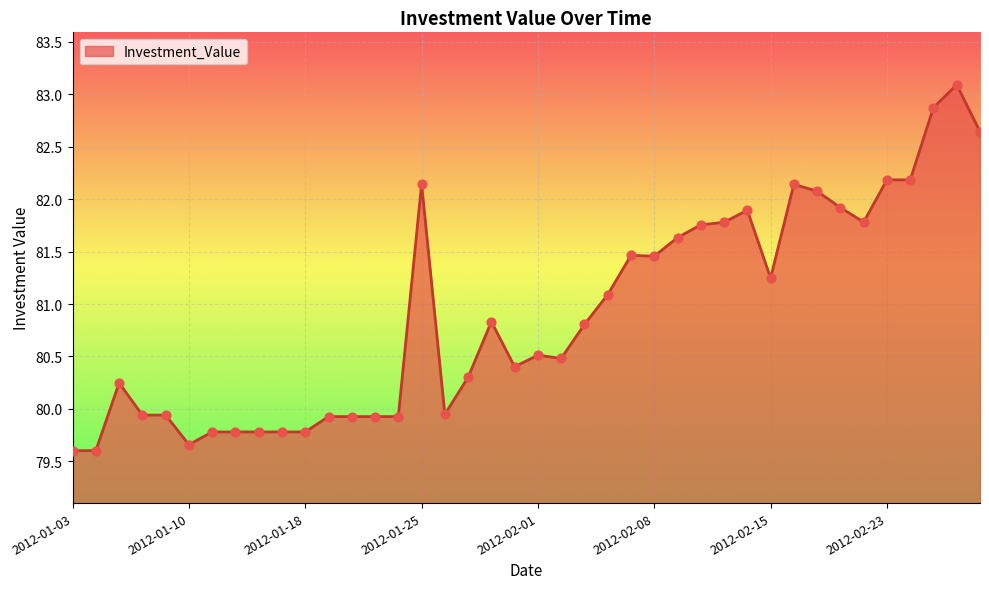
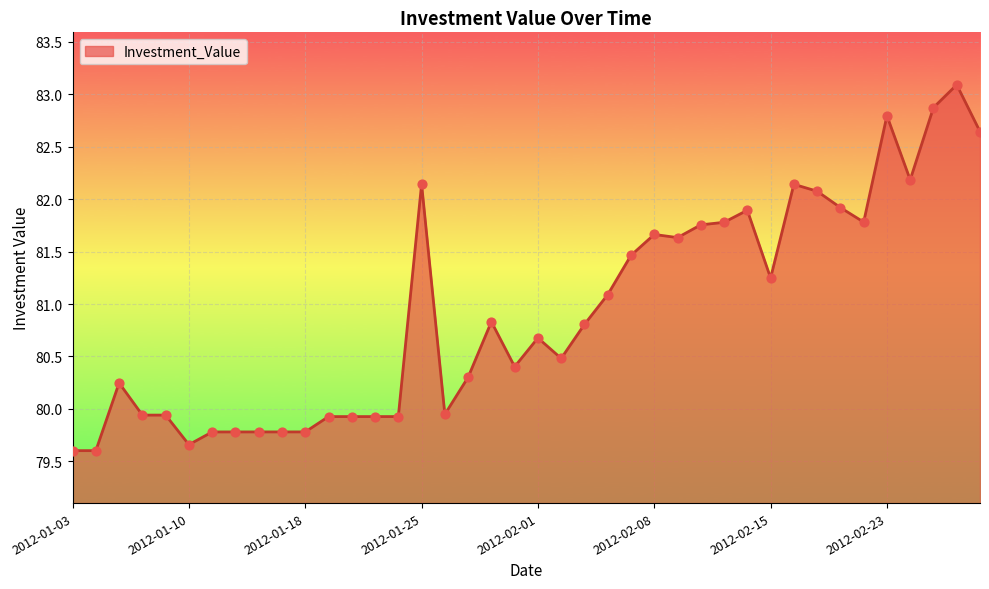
2012-02-01: 80.51 -> 80.68
2012-02-08: 81.46 -> 81.66
2012-02-23: 82.18 -> 82.80
